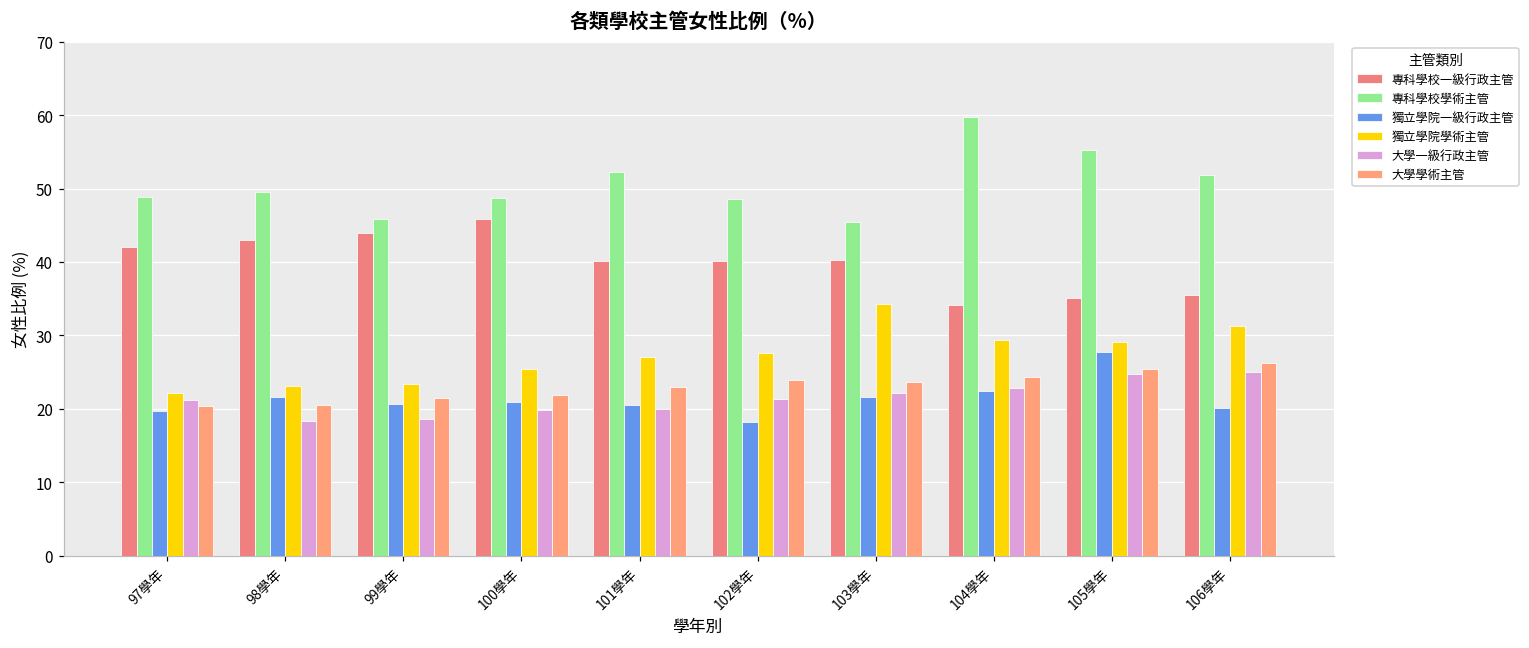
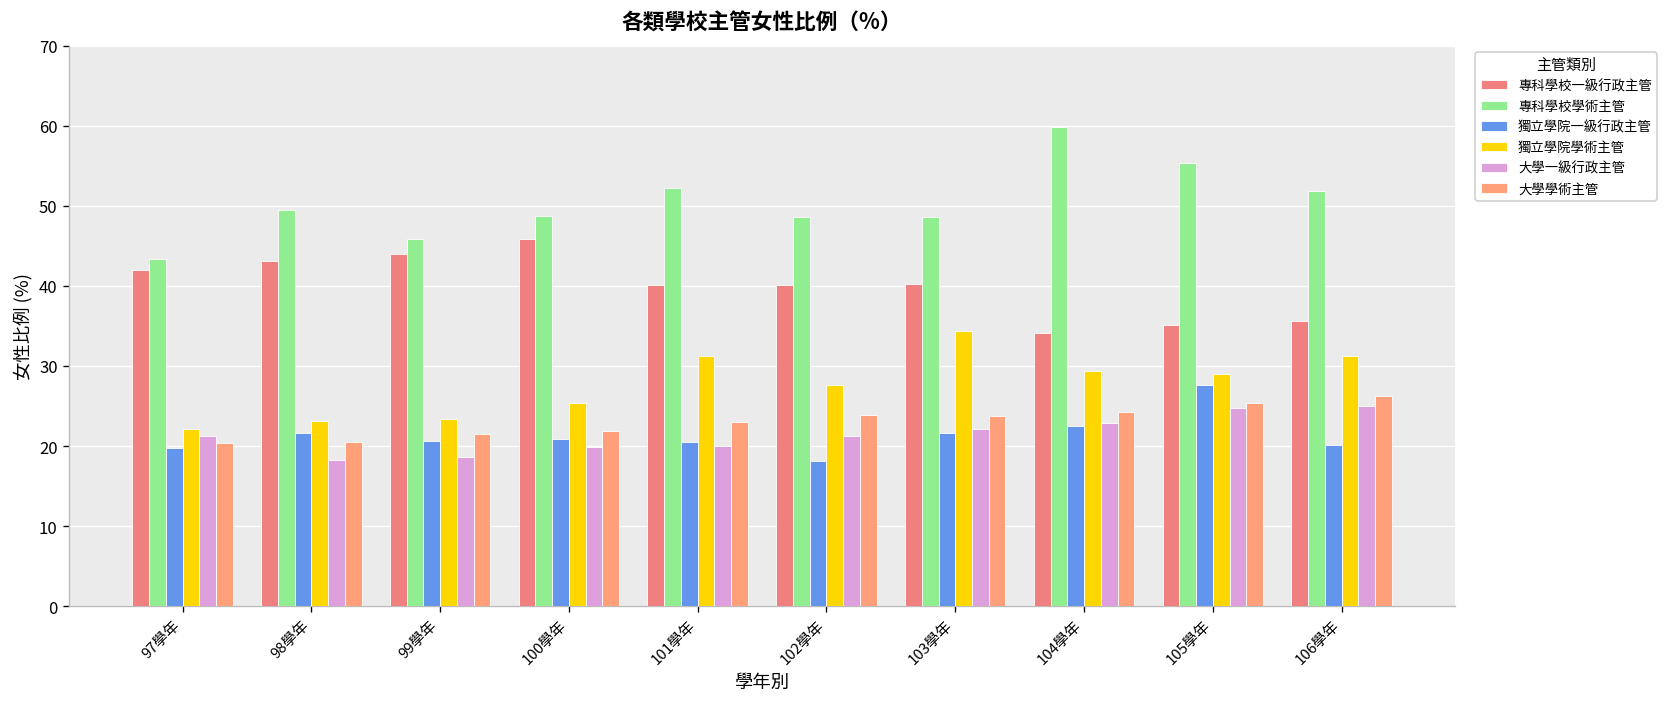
專科學校學術主管, 97學年: 49 -> 43
獨立學院學術主管, 101學年: 27 -> 31
專科學校學術主管, 103學年: 46 -> 49
